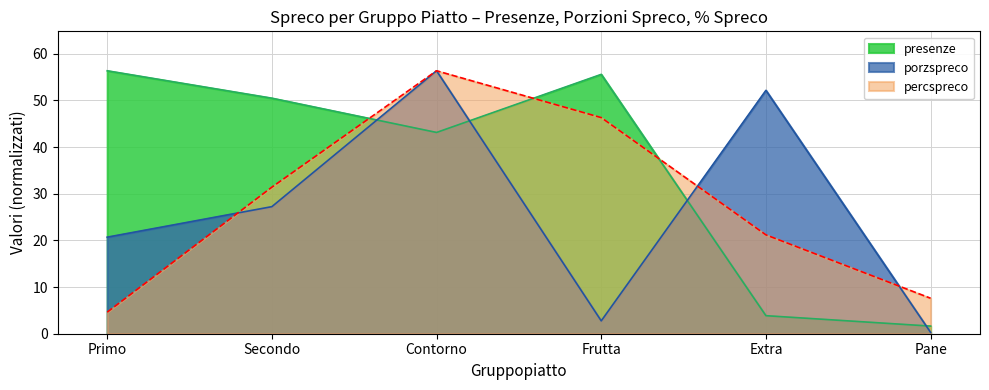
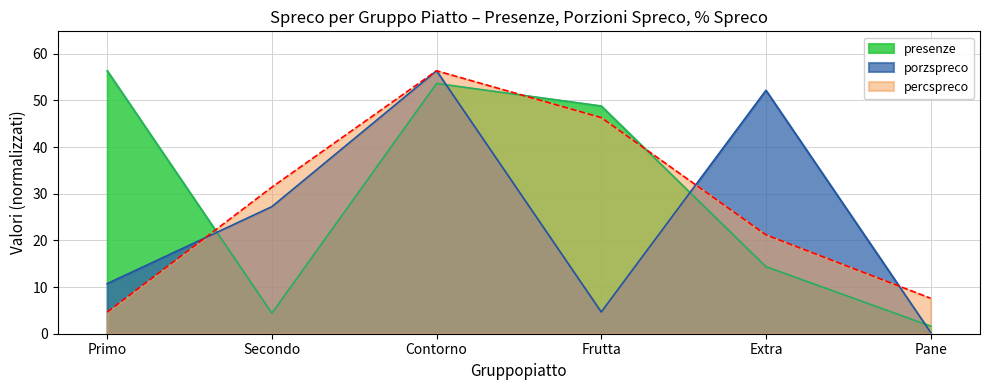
porzspreco, Primo: 21 -> 11
presenze, Secondo: 50 -> 4
presenze, Contorno: 43 -> 54
presenze, Frutta: 56 -> 49
porzspreco, Frutta: 3 -> 5
presenze, Extra: 4 -> 14
